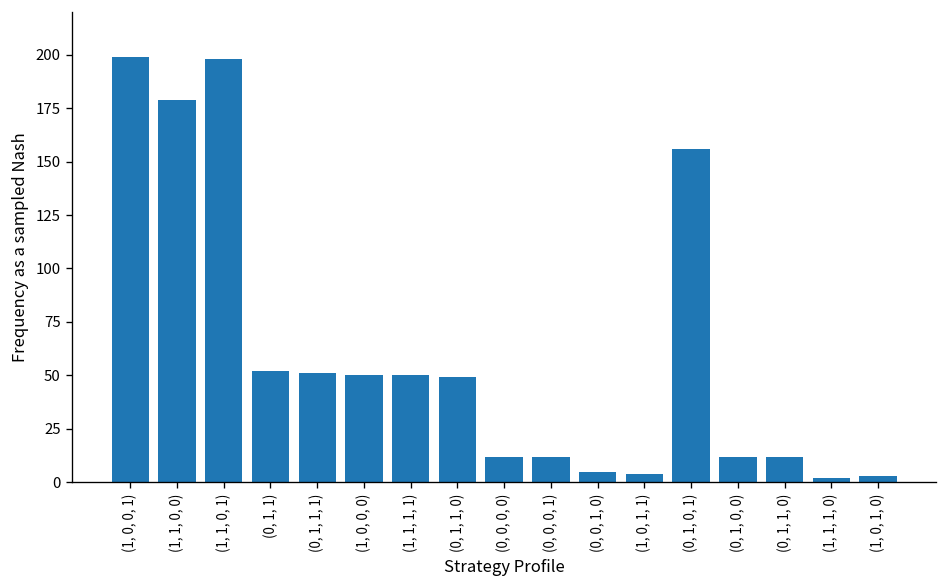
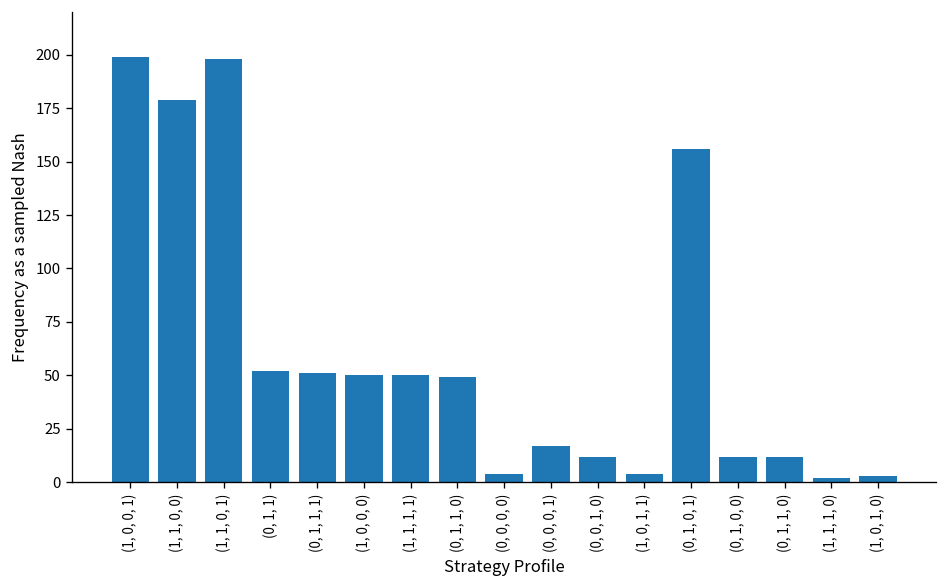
(0, 0, 0, 0): 12 -> 4
(0, 0, 0, 1): 12 -> 17
(0, 0, 1, 0): 5 -> 12
